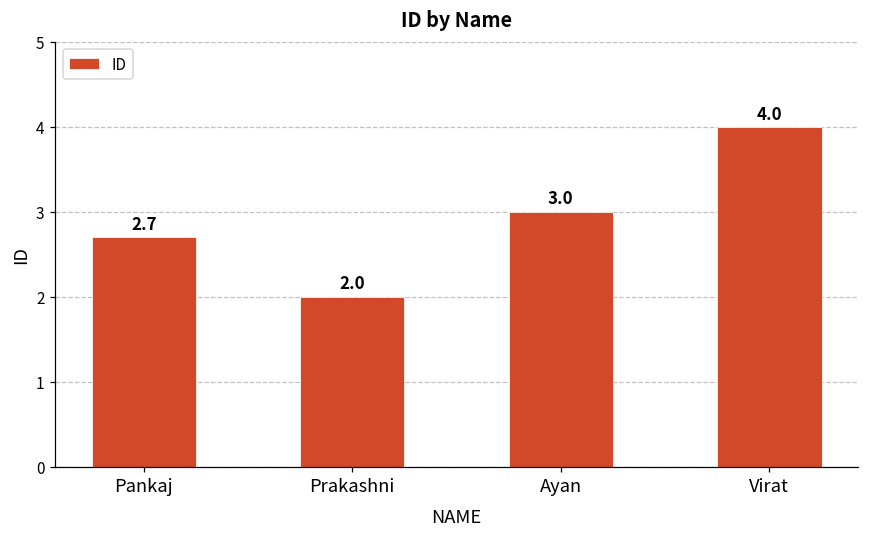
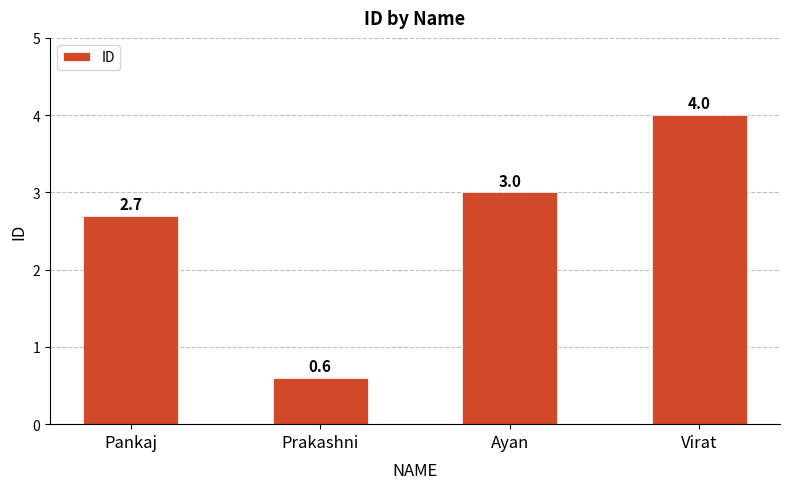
Prakashni: 2.0 -> 0.6
